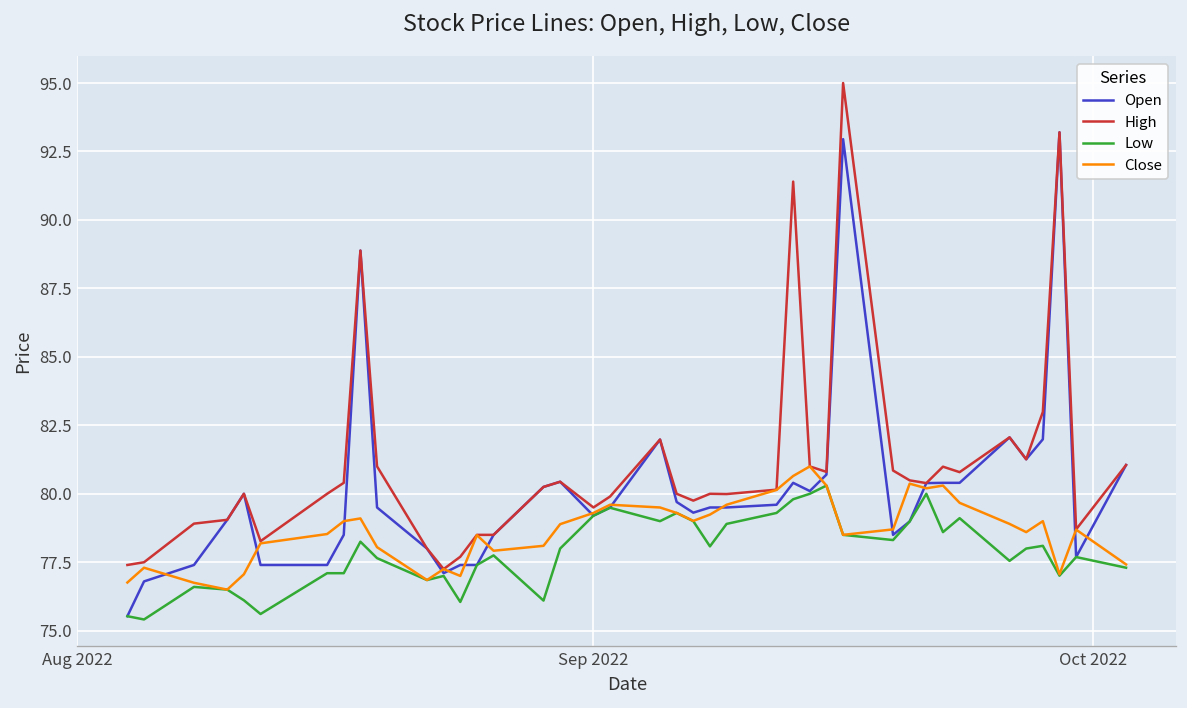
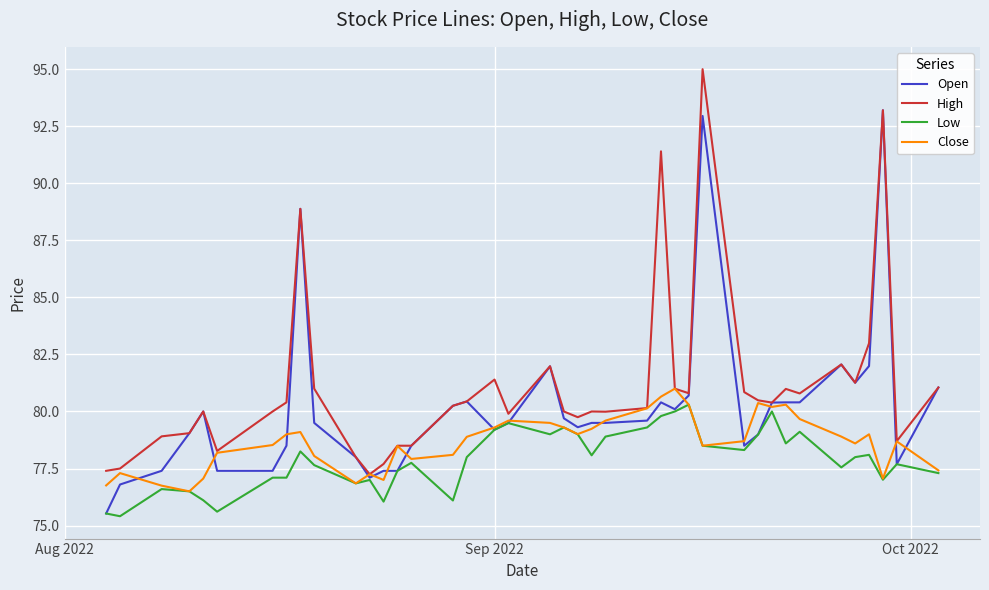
High, Sep 2022: 79.5 -> 81.4
